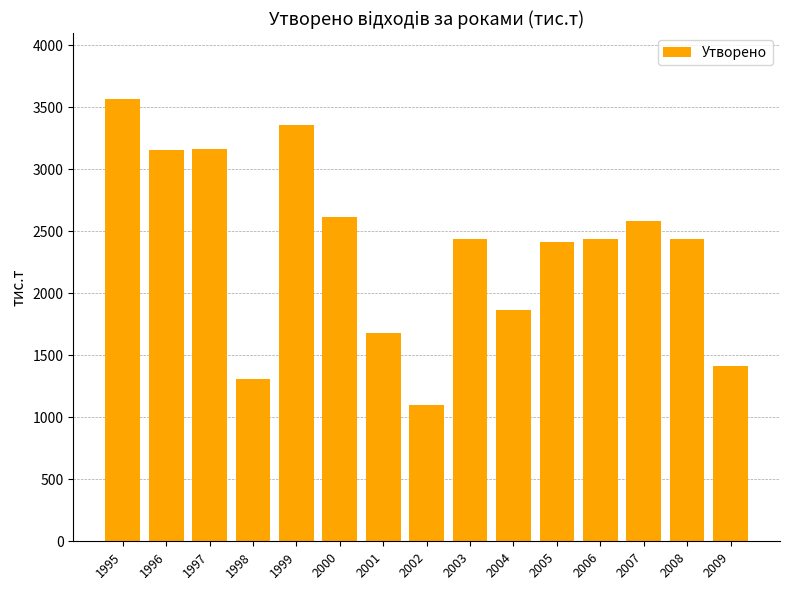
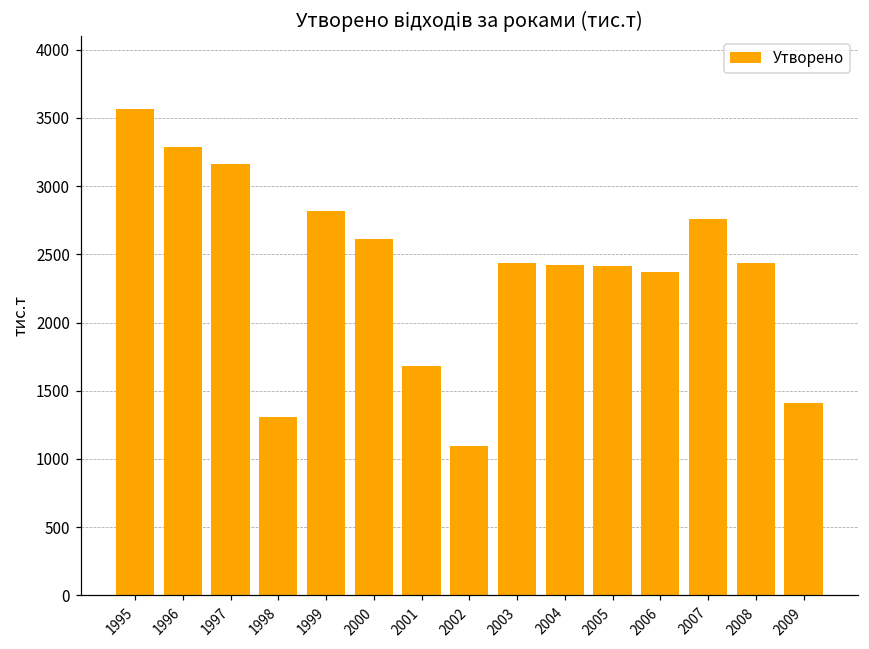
1996: 3150 -> 3280
1999: 3360 -> 2820
2004: 1870 -> 2420
2006: 2440 -> 2370
2007: 2590 -> 2760
